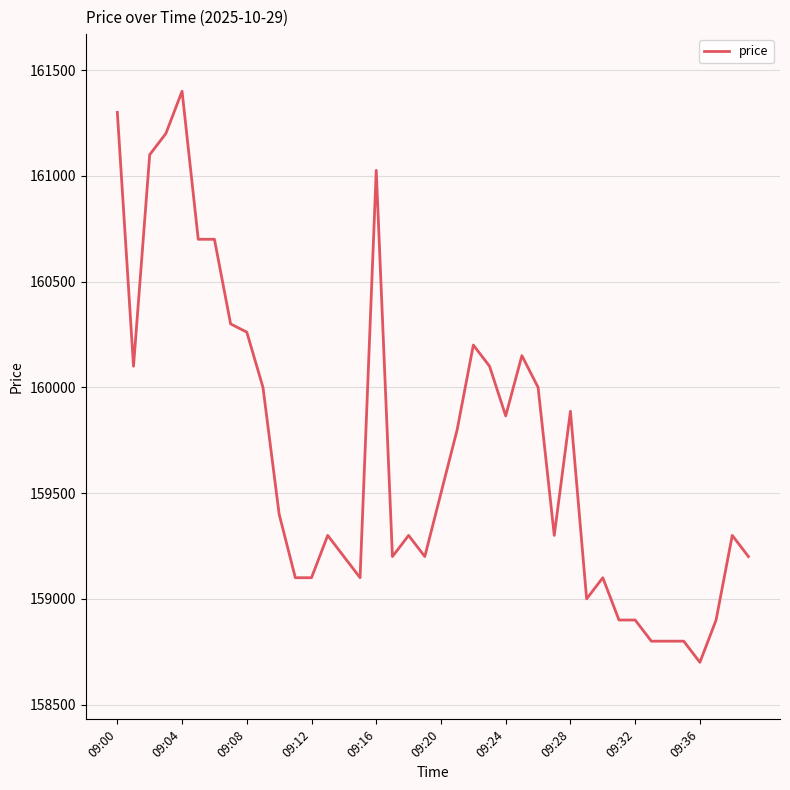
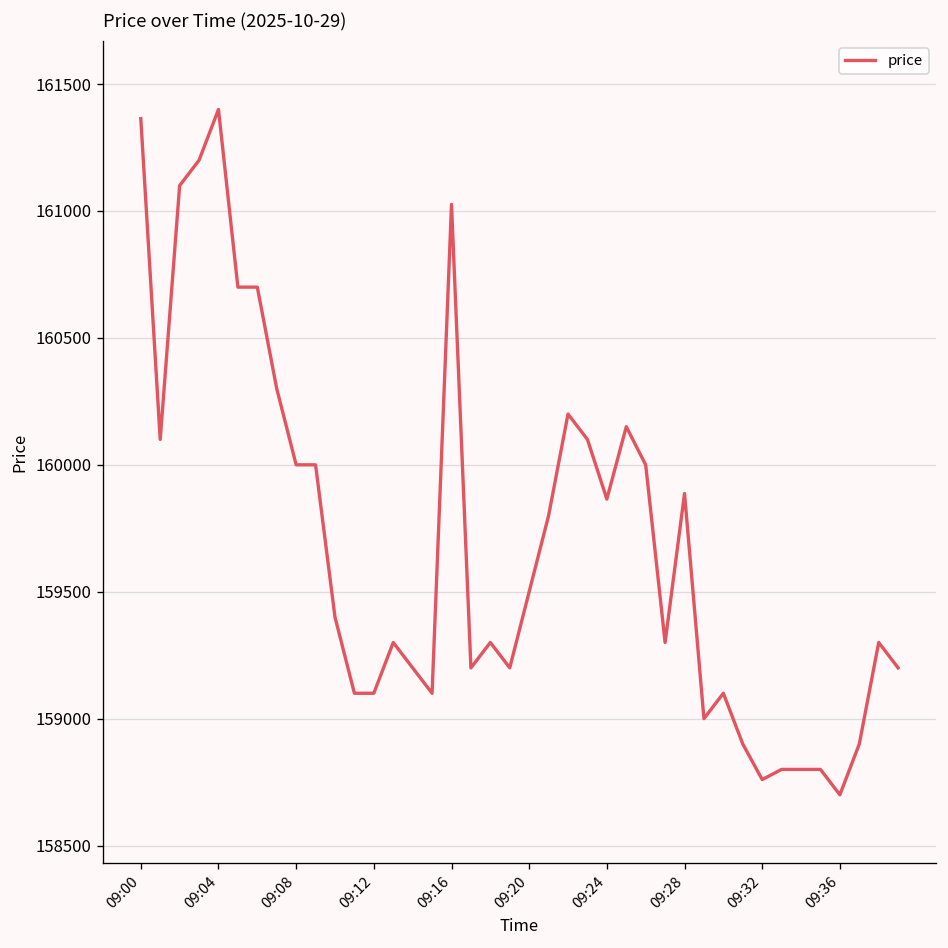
09:00: 161300 -> 161360
09:08: 160260 -> 160000
09:32: 158900 -> 158760
